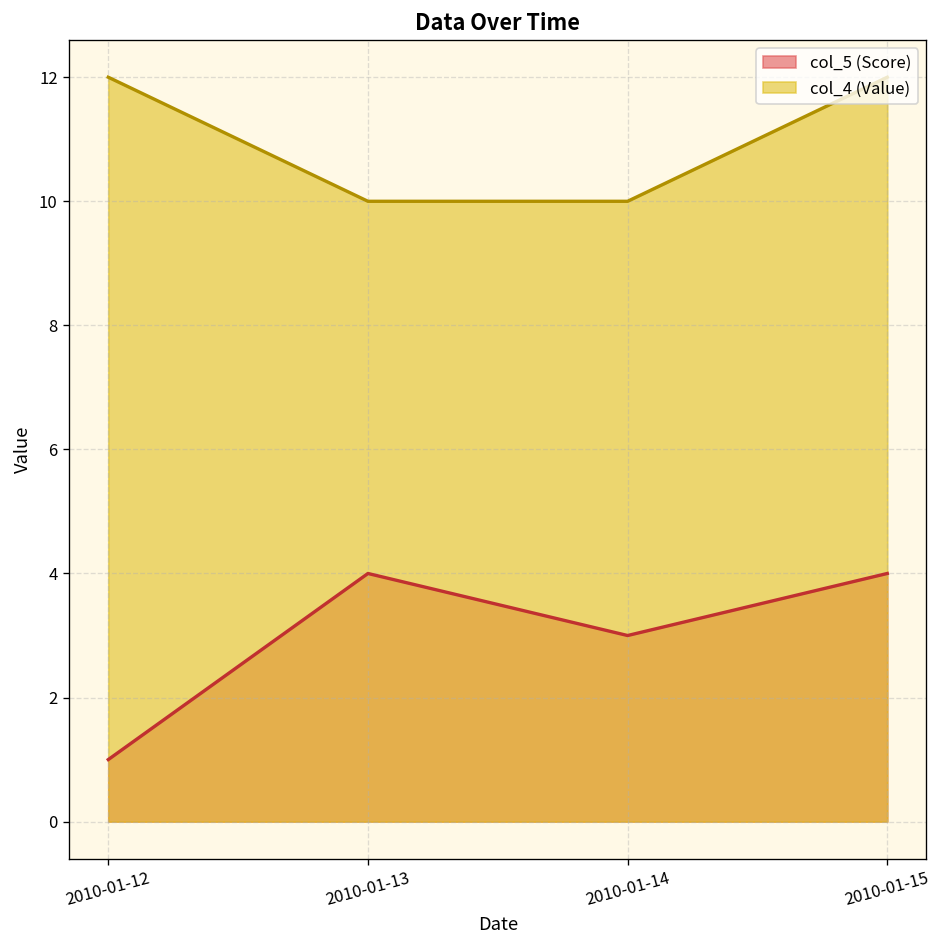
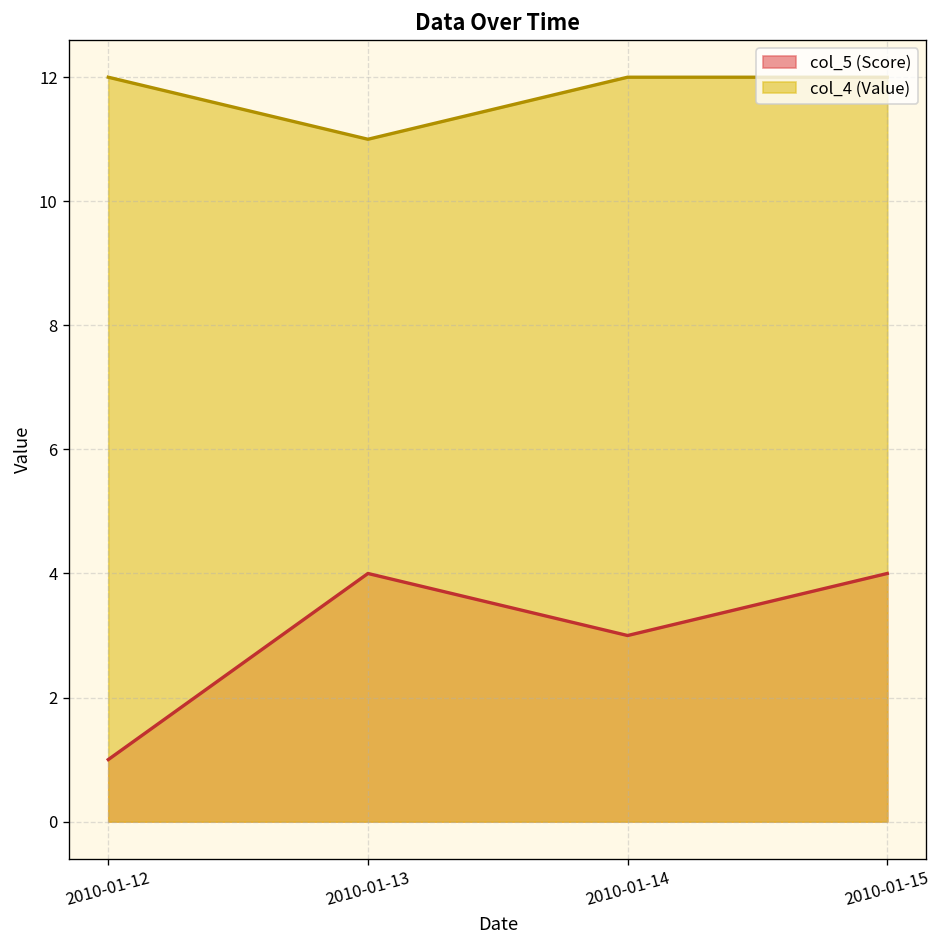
col_4 (Value), 2010-01-13: 10 -> 11
col_4 (Value), 2010-01-14: 10 -> 12
